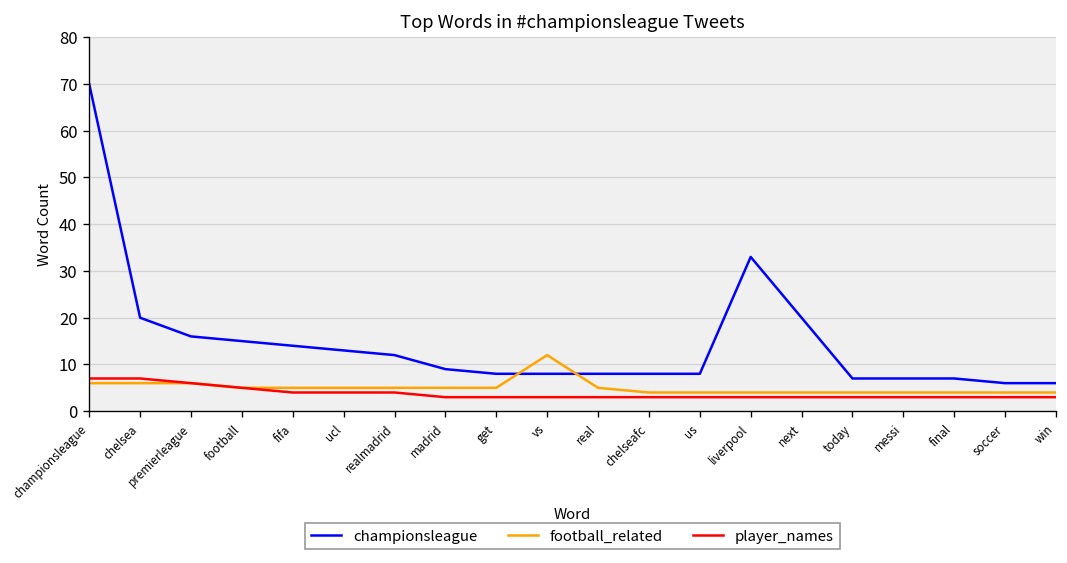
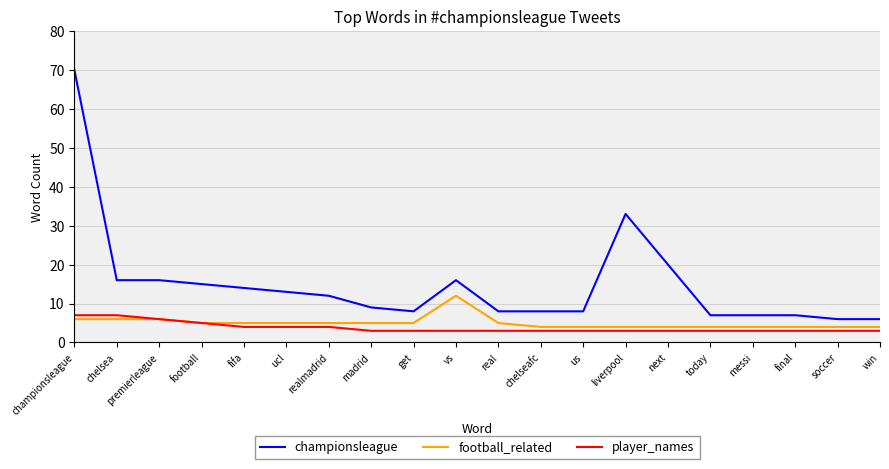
championsleague, chelsea: 20 -> 16
championsleague, vs: 8 -> 16
